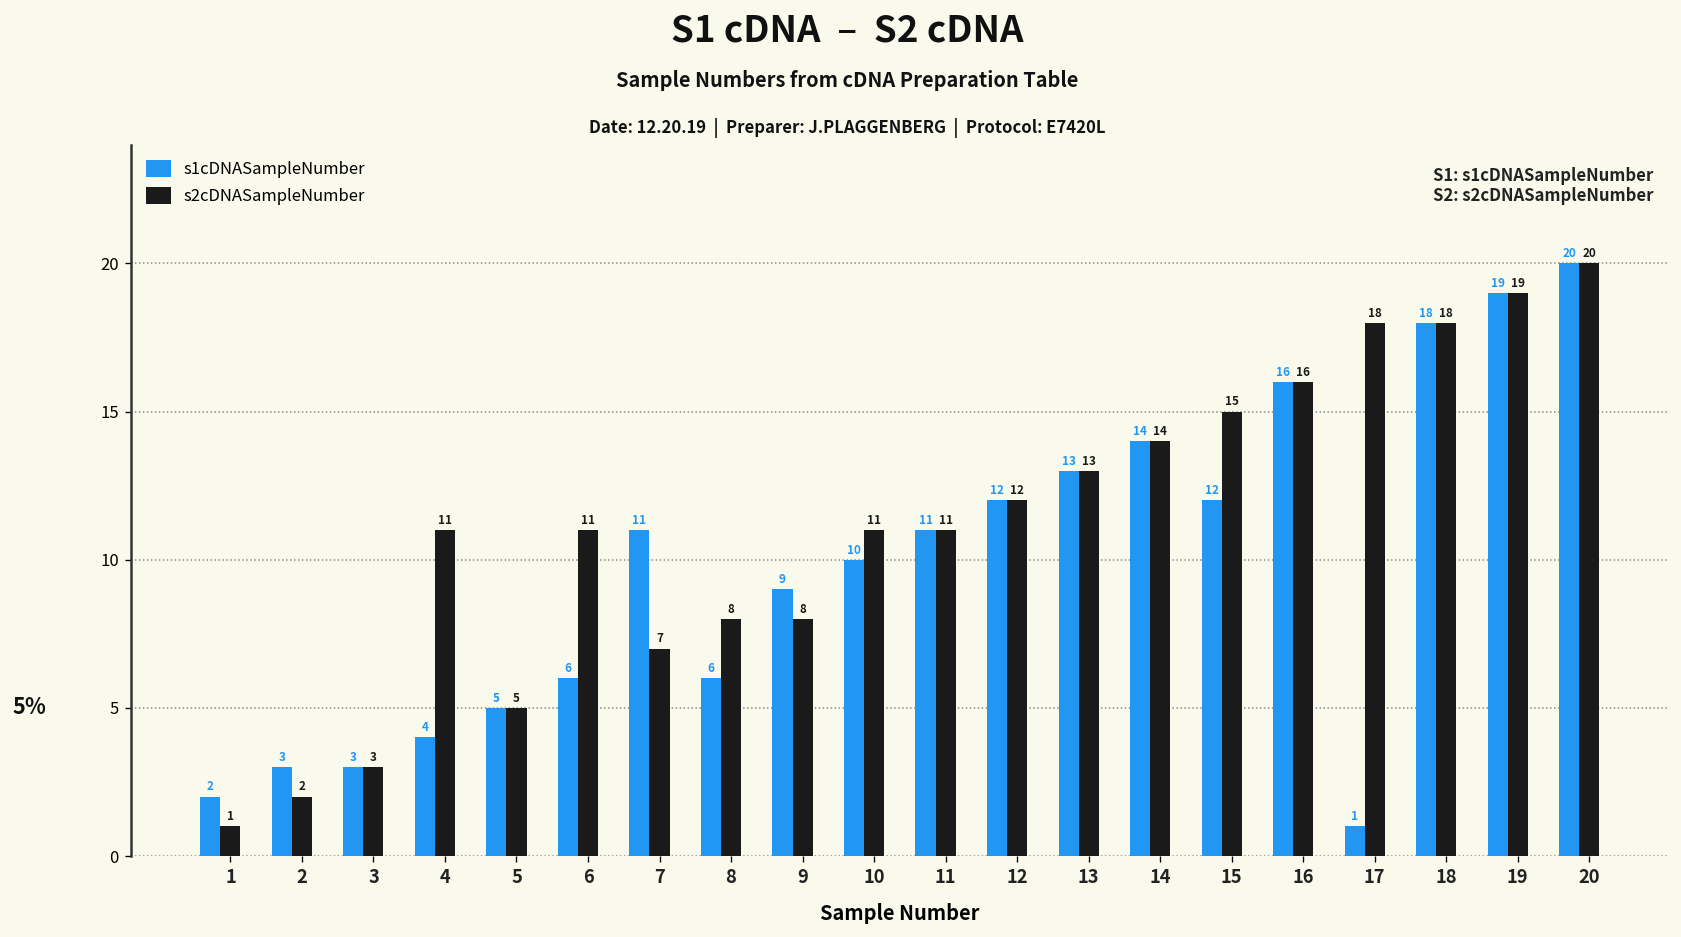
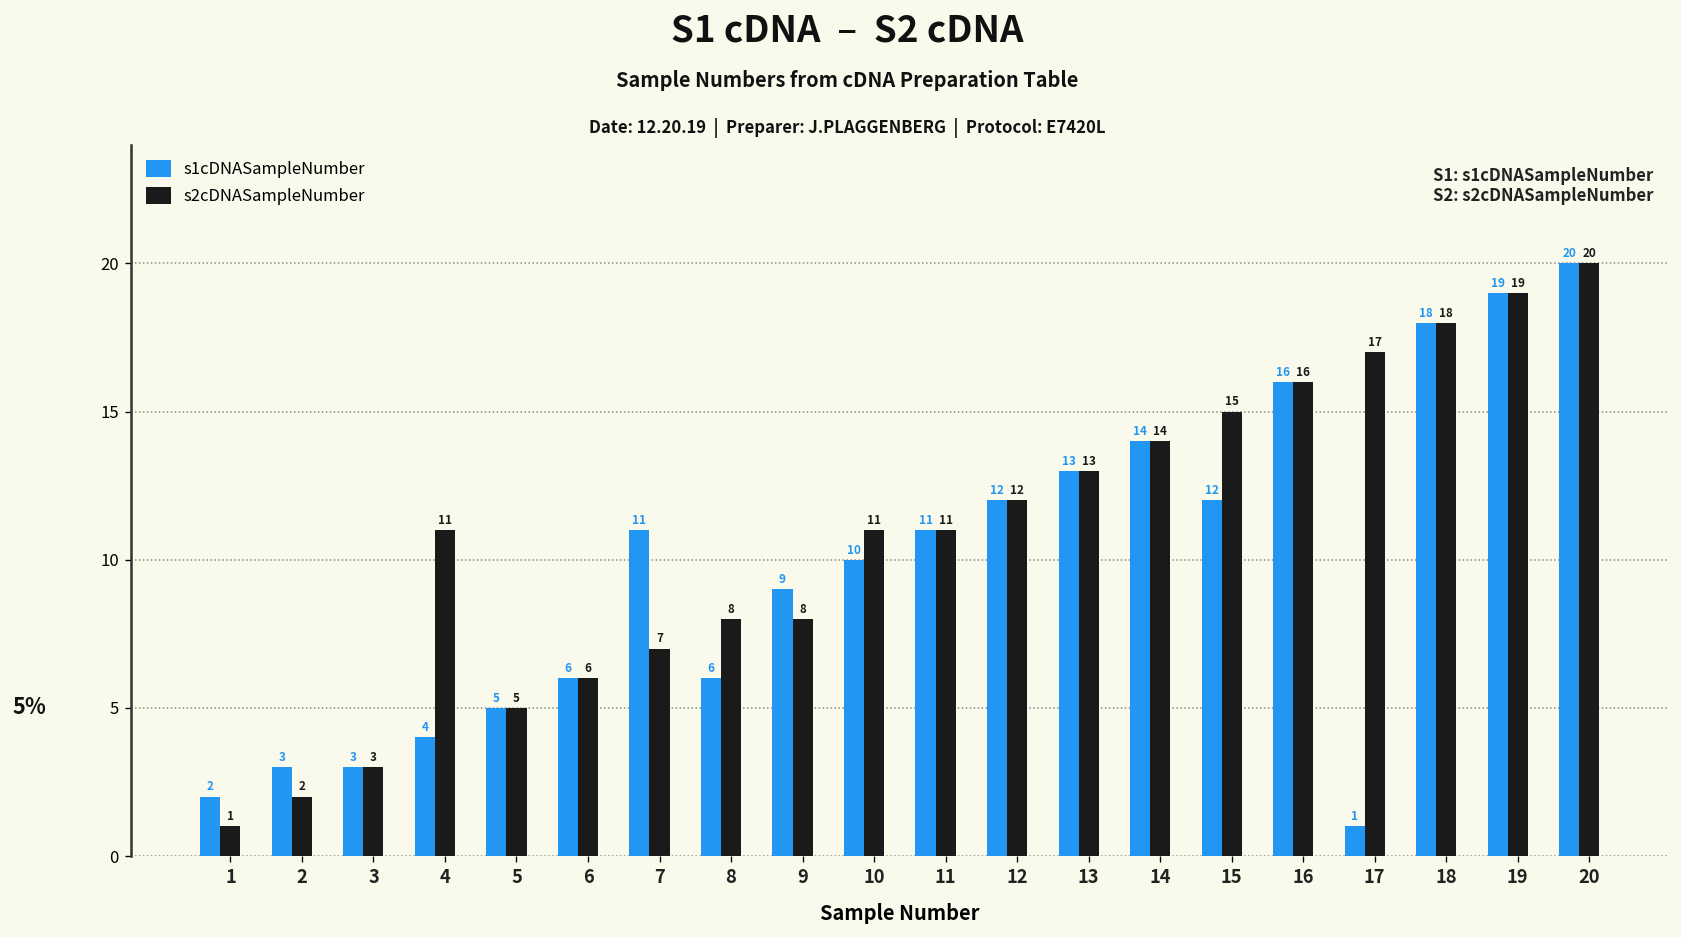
s2cDNASampleNumber, 6: 11 -> 6
s2cDNASampleNumber, 17: 18 -> 17
